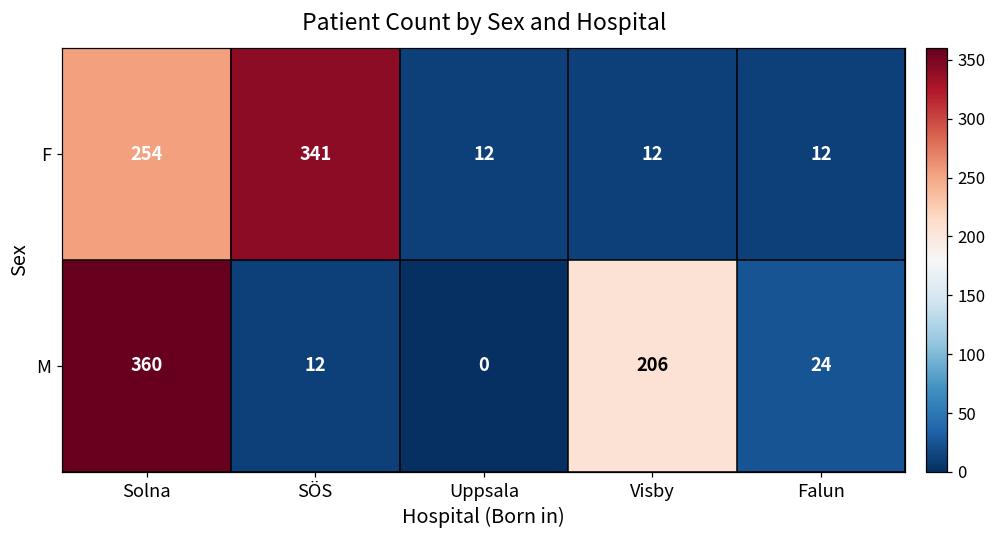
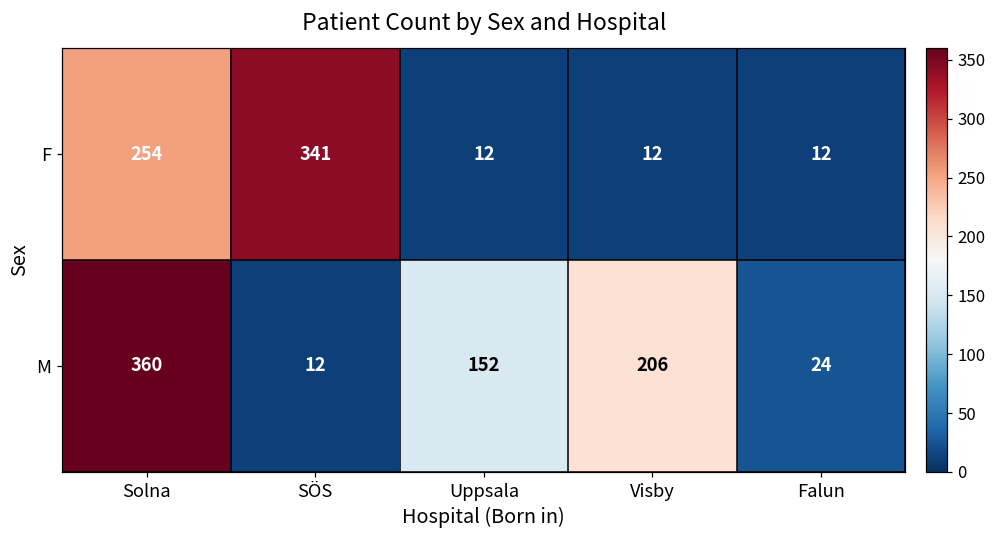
M, Uppsala: 0 -> 152
